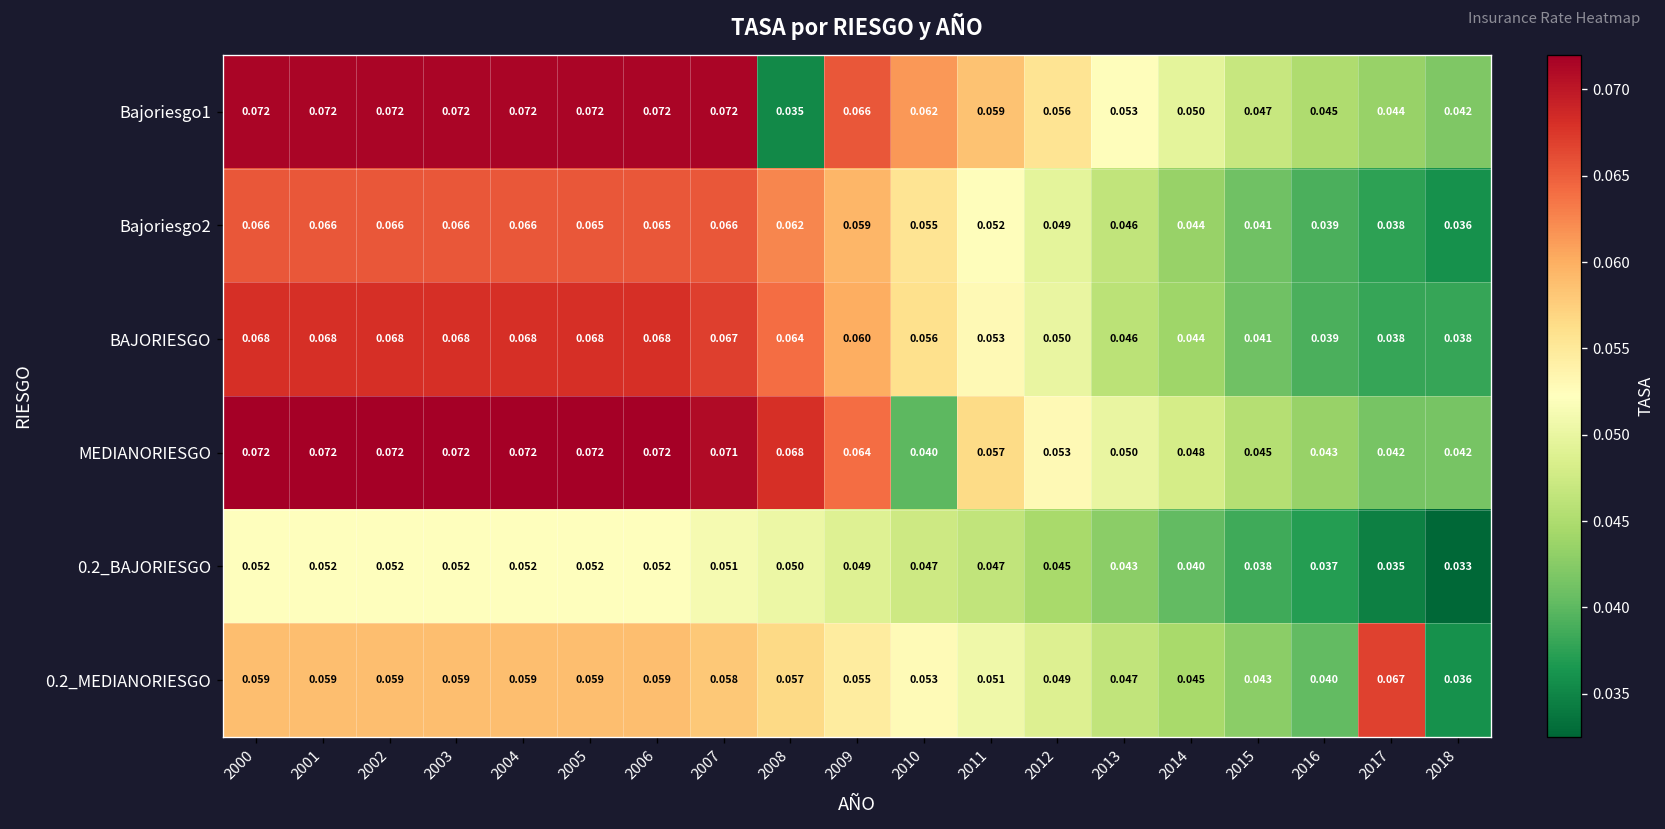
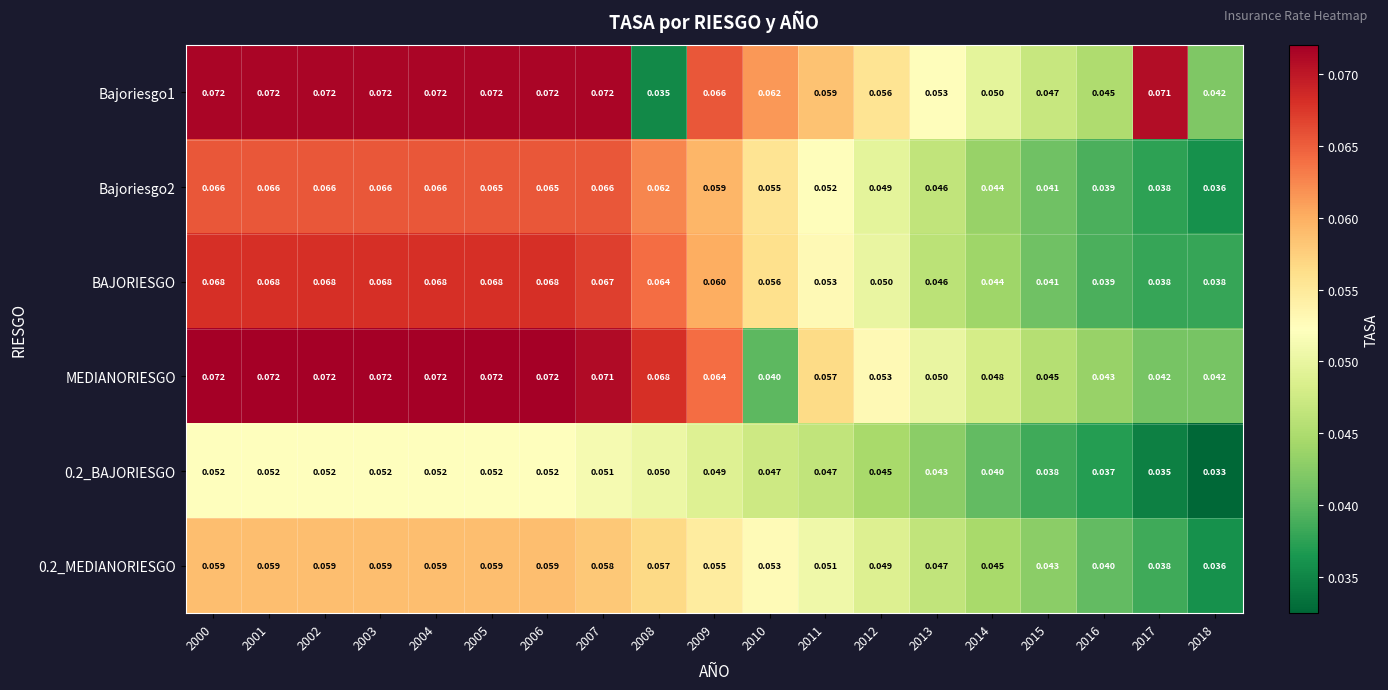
Bajoriesgo1, 2017: 0.044 -> 0.071
0.2_MEDIANORIESGO, 2017: 0.067 -> 0.038
